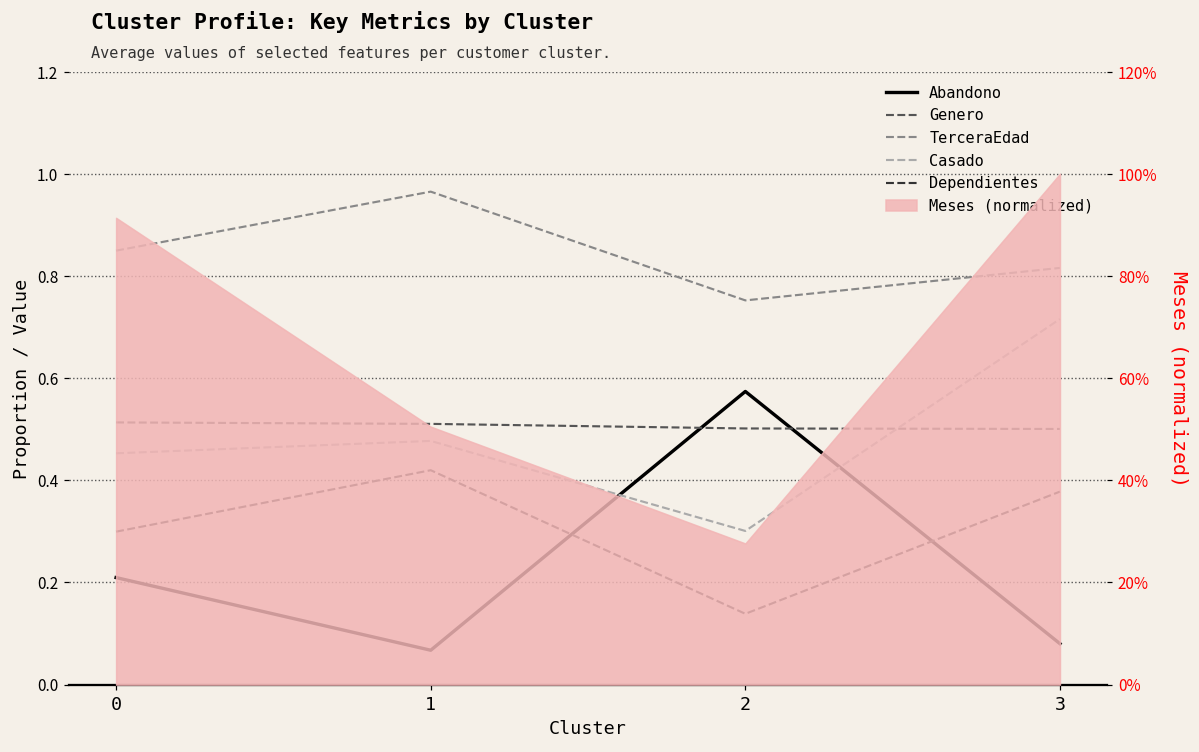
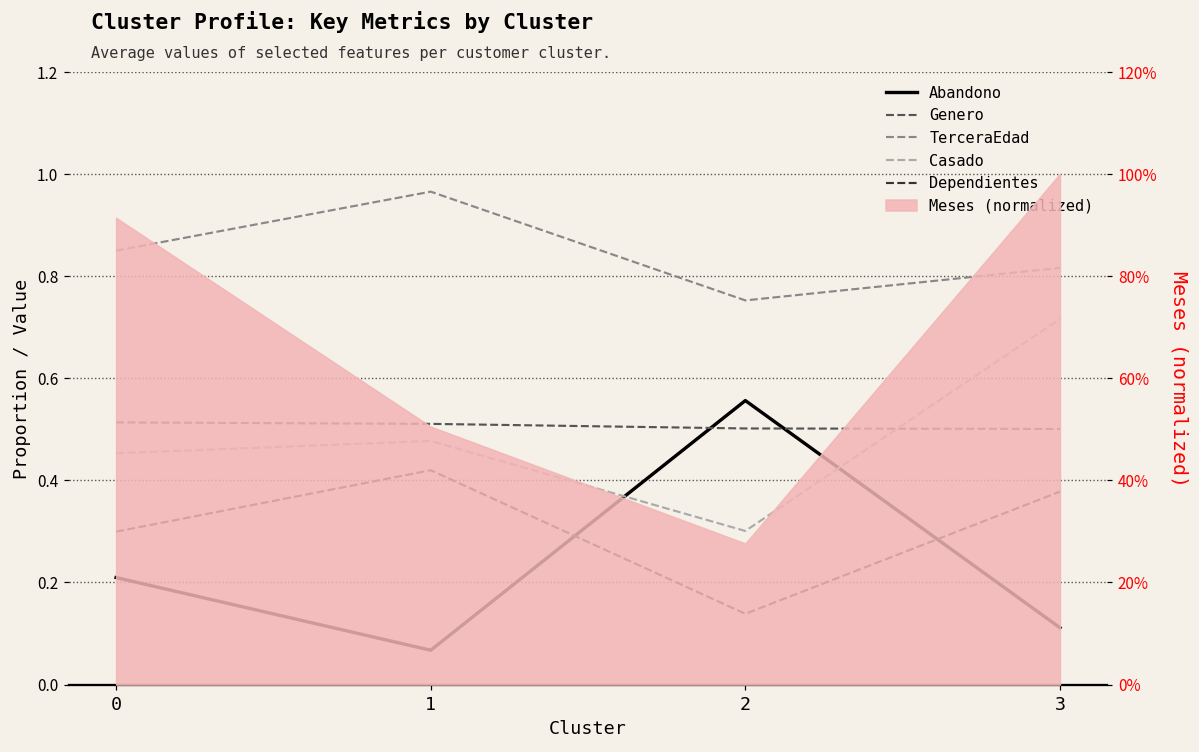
Abandono, 2: 0.57 -> 0.56
Abandono, 3: 0.08 -> 0.11
